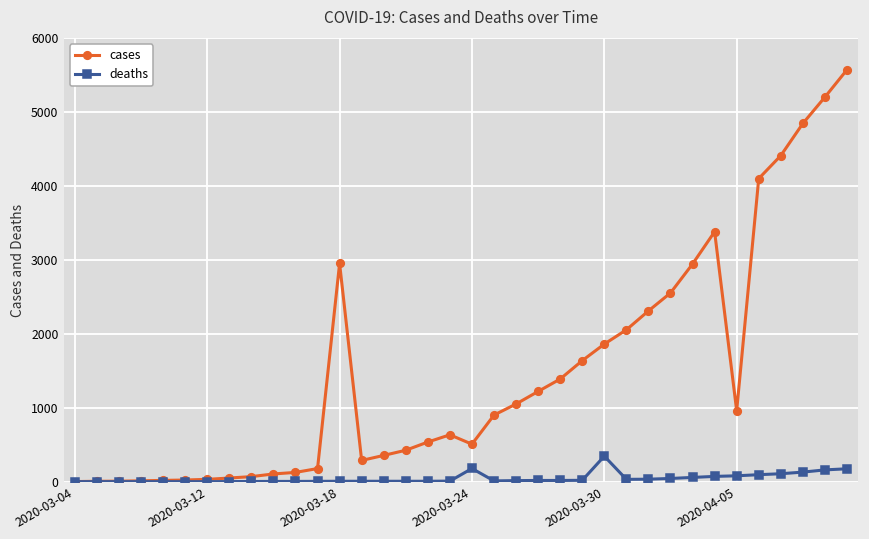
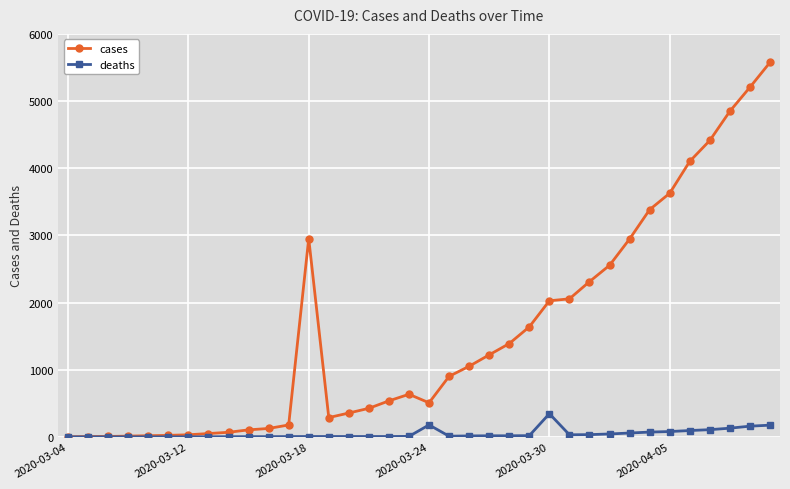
cases, 2020-03-30: 1900 -> 2000
cases, 2020-04-05: 1000 -> 3600
